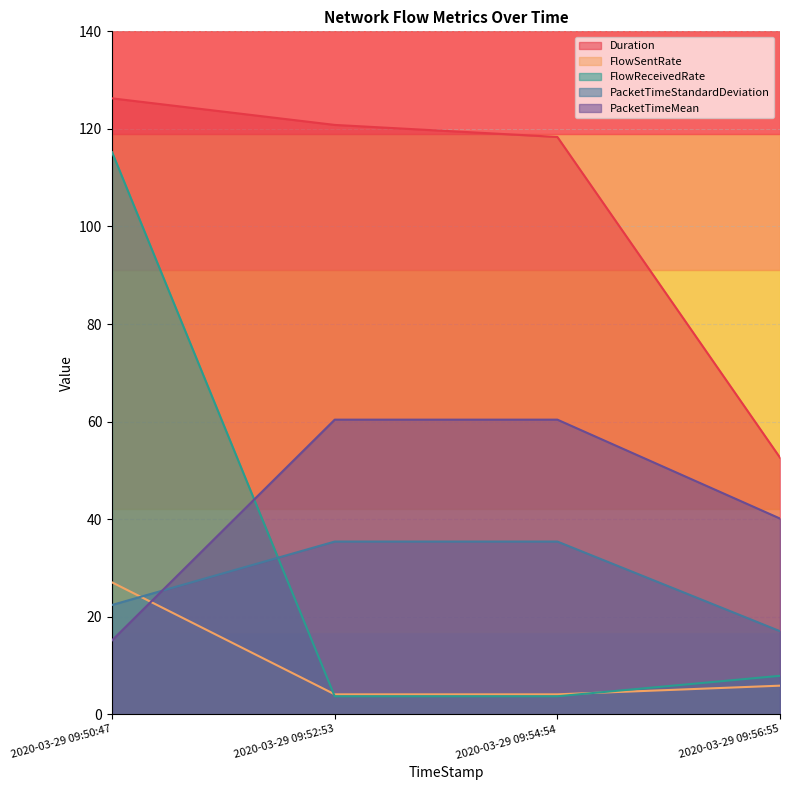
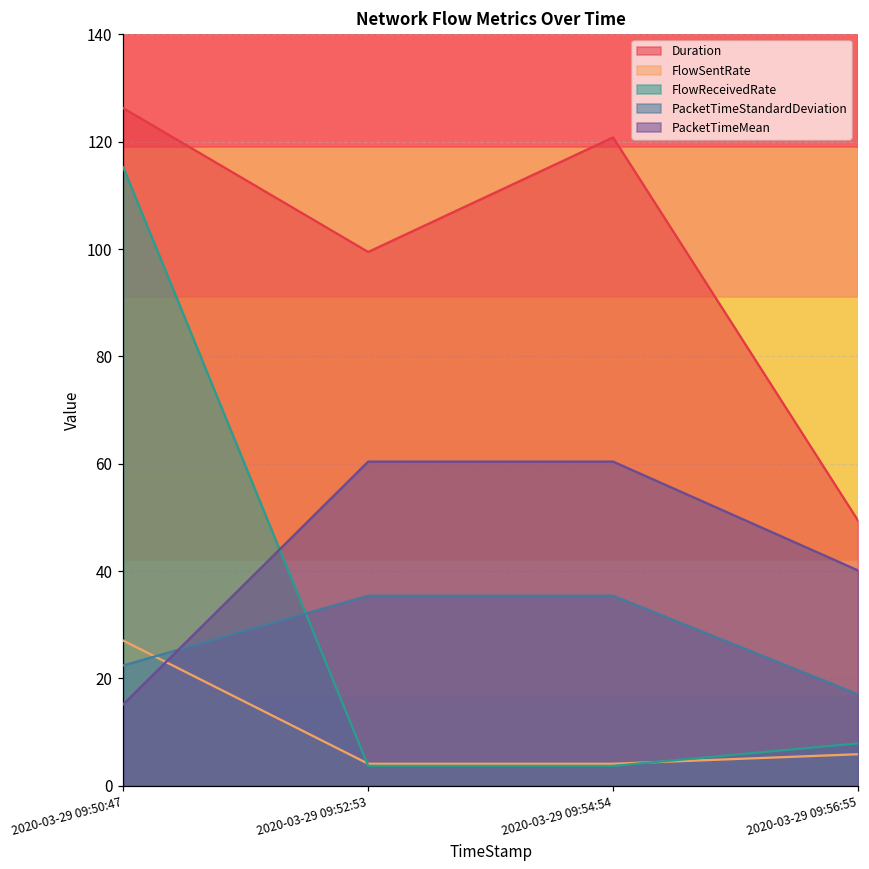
Duration, 2020-03-29 09:52:53: 121 -> 99
Duration, 2020-03-29 09:54:54: 118 -> 121
Duration, 2020-03-29 09:56:55: 53 -> 49
